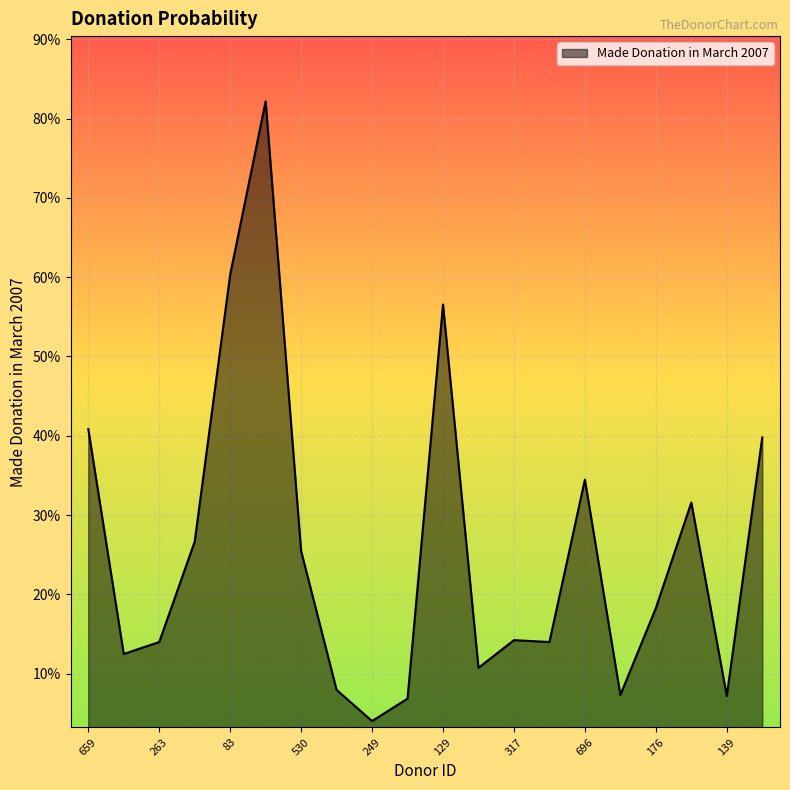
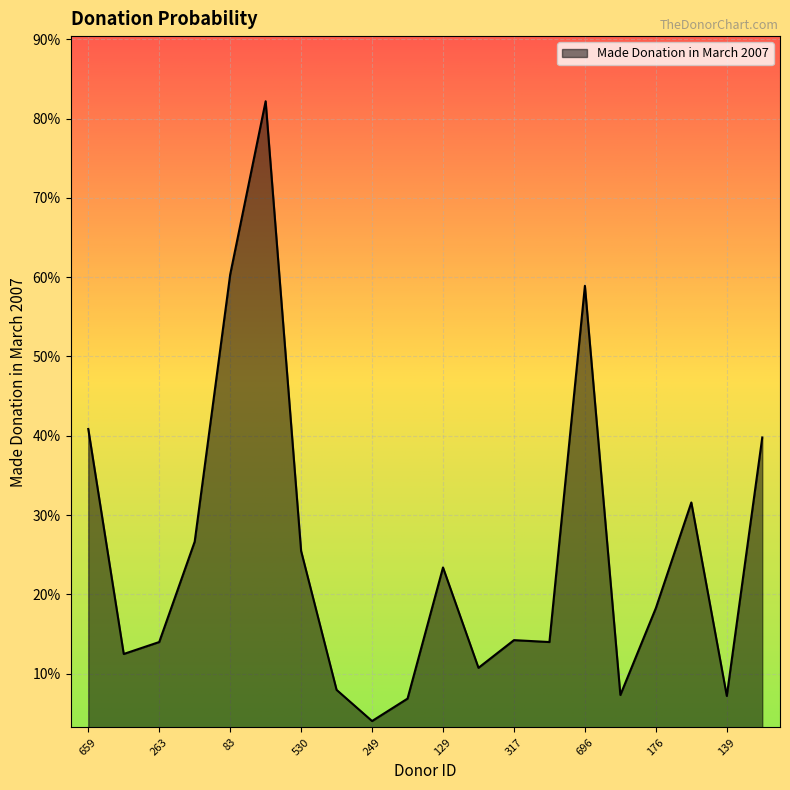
129: 57% -> 23%
696: 34% -> 59%
